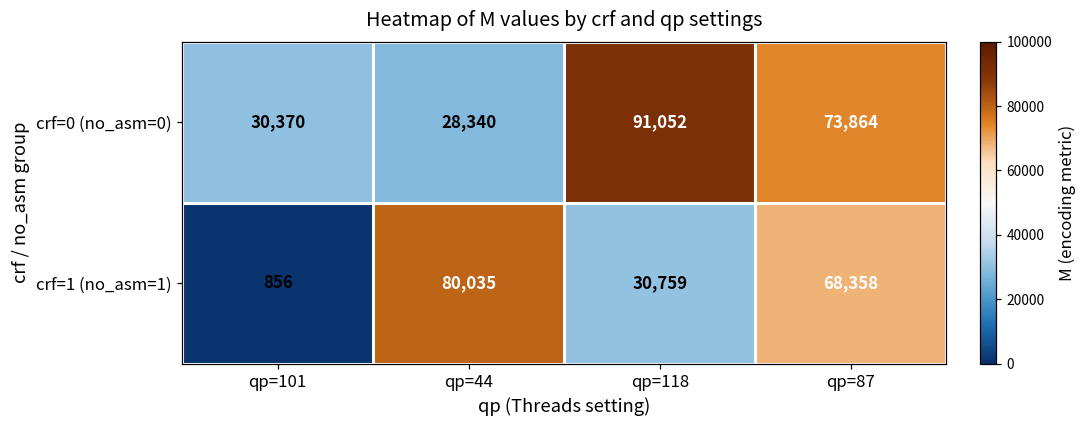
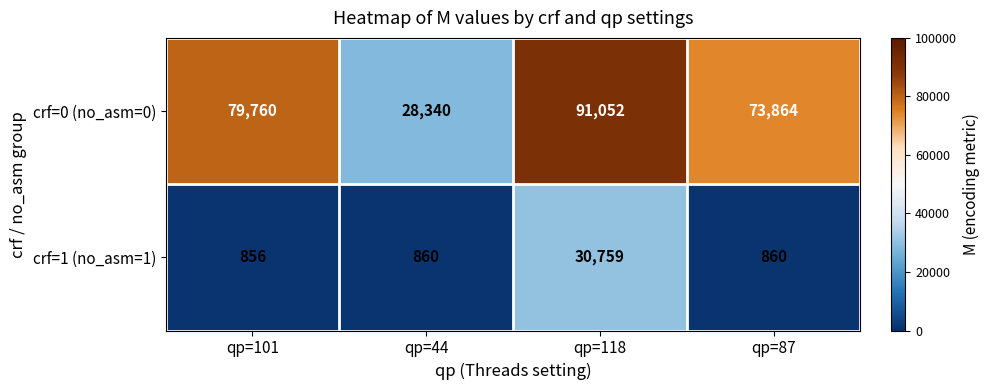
crf=0 (no_asm=0), qp=101: 30,370 -> 79,760
crf=1 (no_asm=1), qp=44: 80,035 -> 860
crf=1 (no_asm=1), qp=87: 68,358 -> 860
